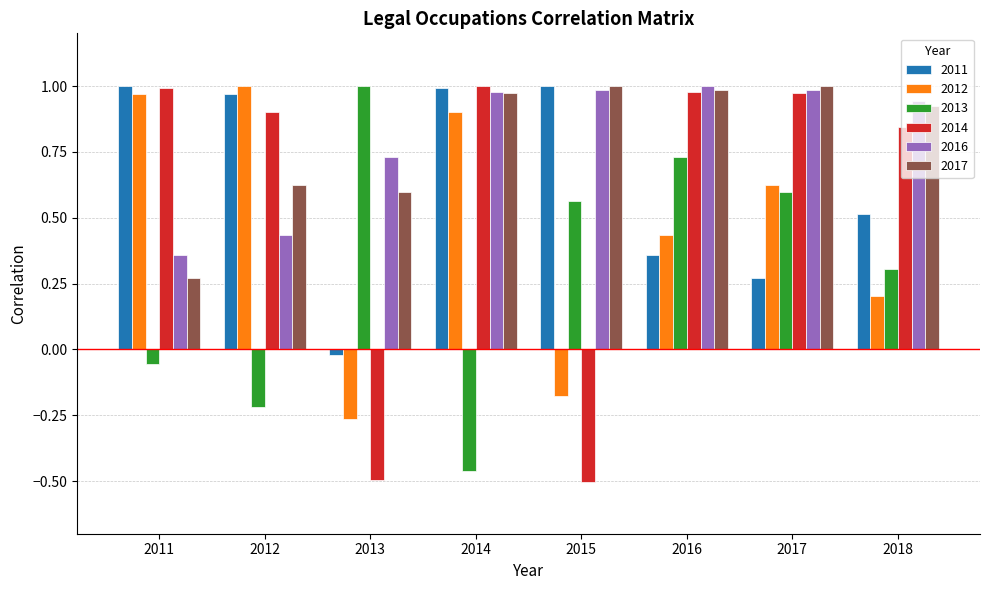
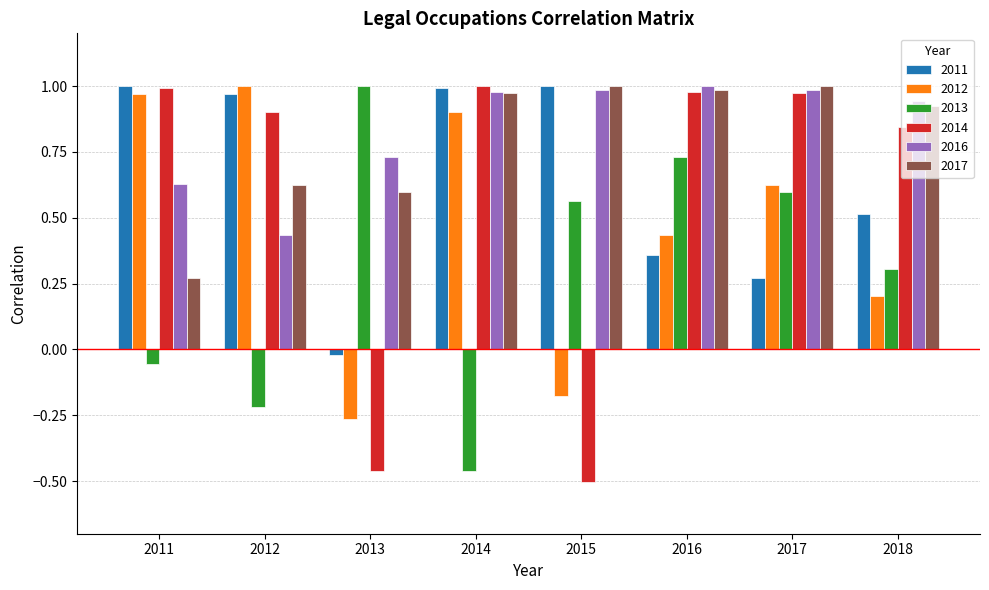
2016, 2011: 0.36 -> 0.63
2014, 2013: -0.50 -> -0.46
